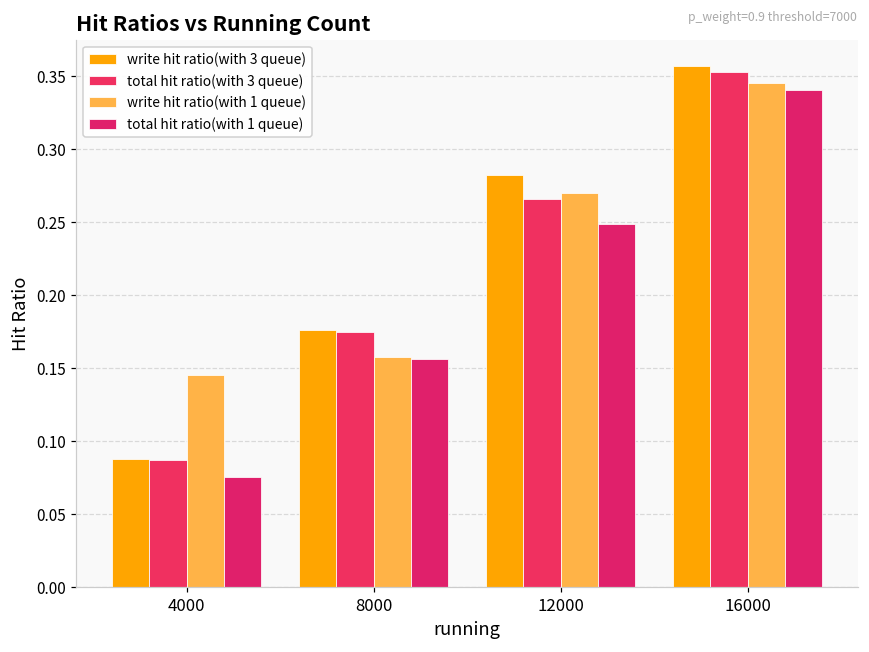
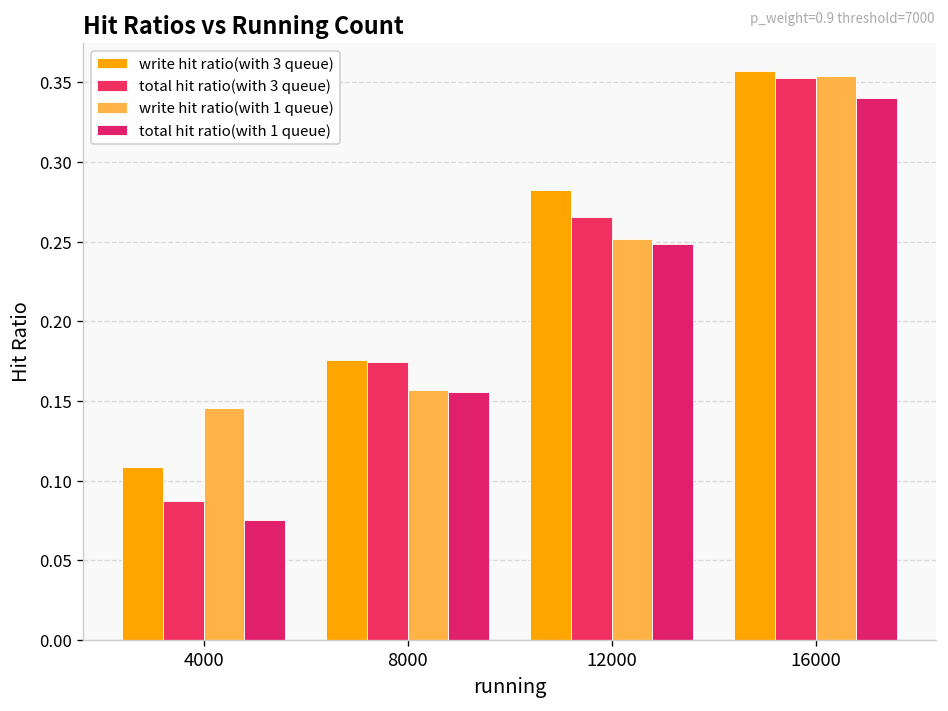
write hit ratio(with 3 queue), 4000: 0.087 -> 0.108
write hit ratio(with 1 queue), 12000: 0.269 -> 0.251
write hit ratio(with 1 queue), 16000: 0.345 -> 0.354
